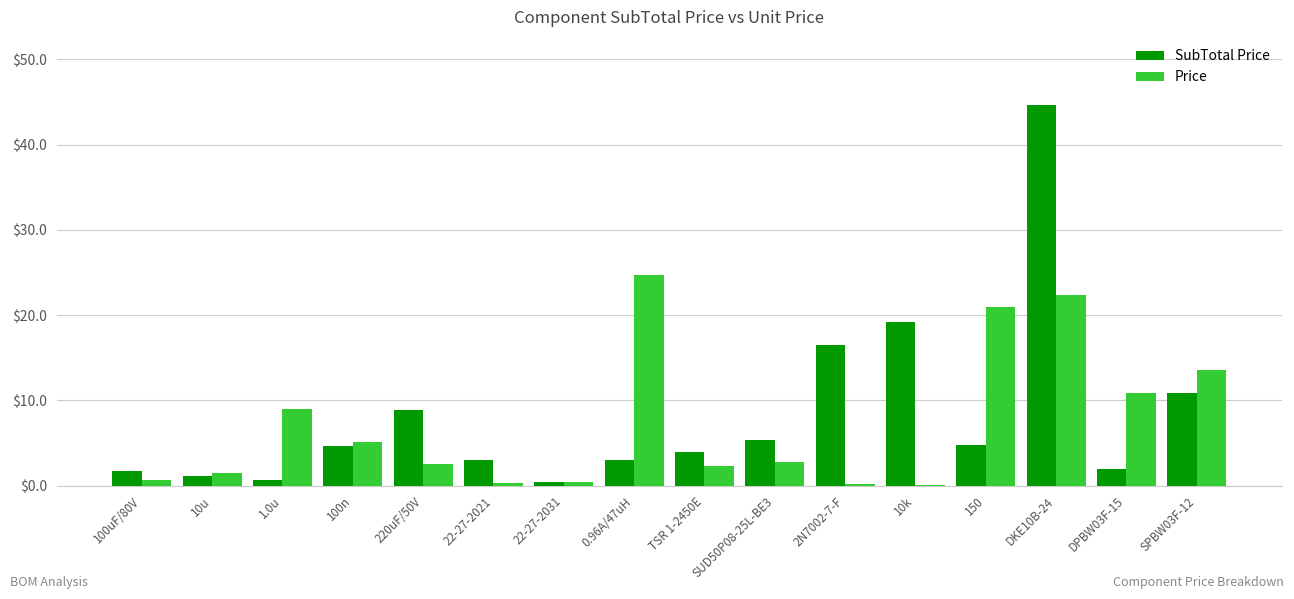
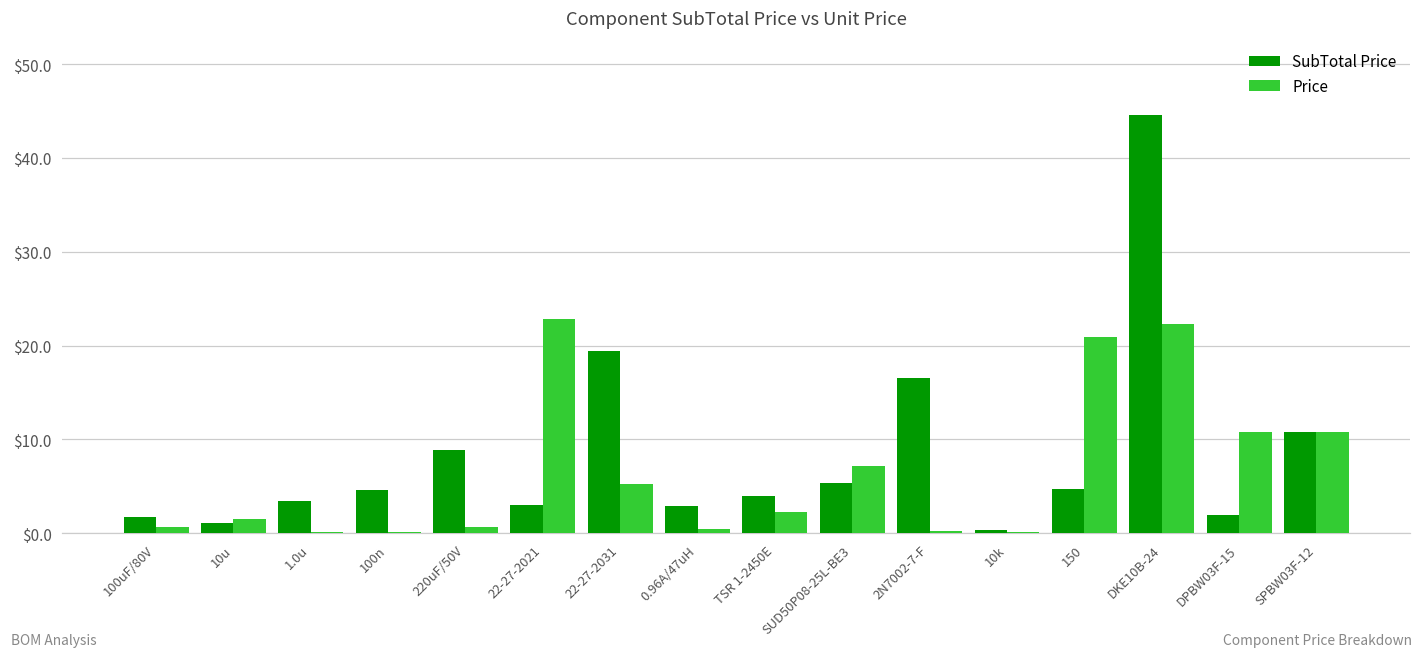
SubTotal Price, 1.0u: $1 -> $3
Price, 1.0u: $9 -> $0
Price, 100n: $5 -> $0
Price, 220uF/50V: $2 -> $1
Price, 22-27-2021: $0 -> $23
SubTotal Price, 22-27-2031: $0 -> $19
Price, 22-27-2031: $0 -> $5
Price, 0.96A/47uH: $25 -> $0
Price, SUD50P08-25L-BE3: $3 -> $7
SubTotal Price, 10k: $19 -> $0
Price, SPBW03F-12: $14 -> $11
